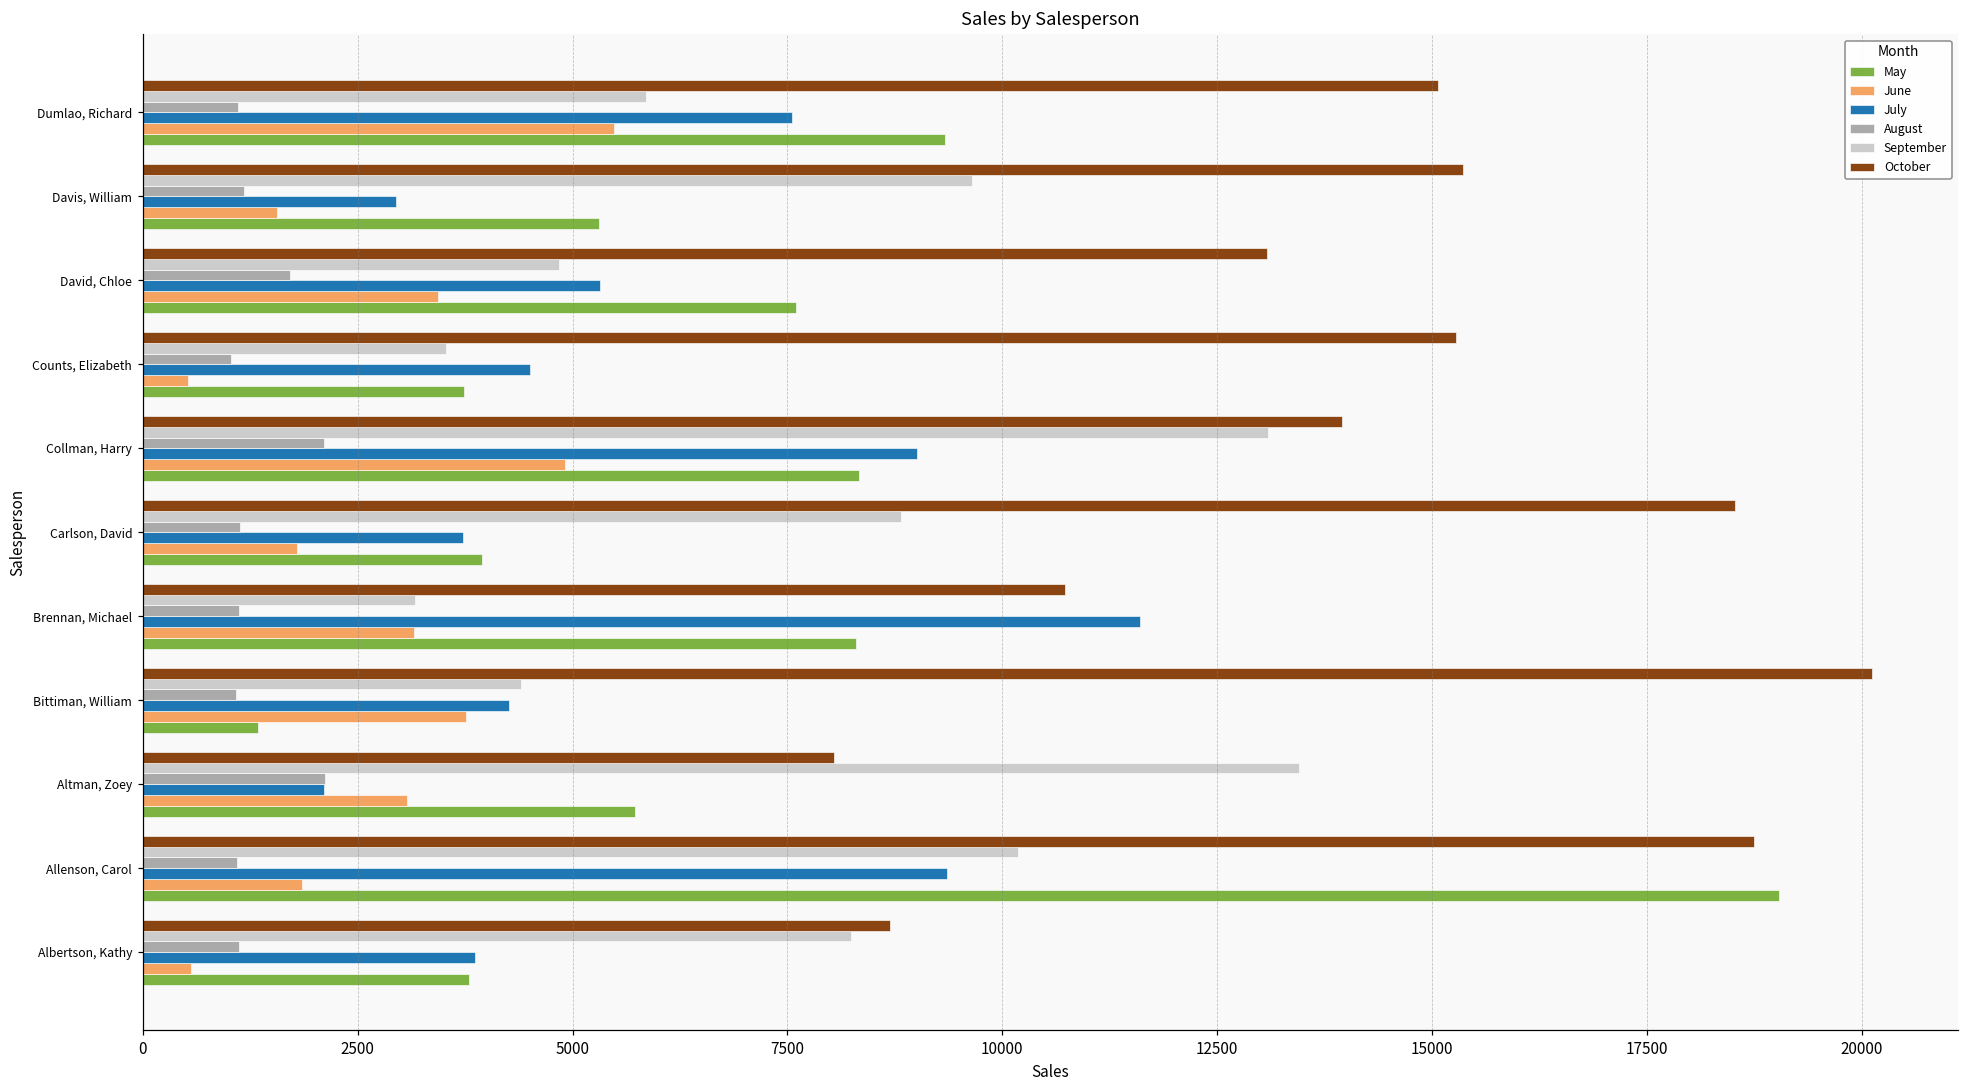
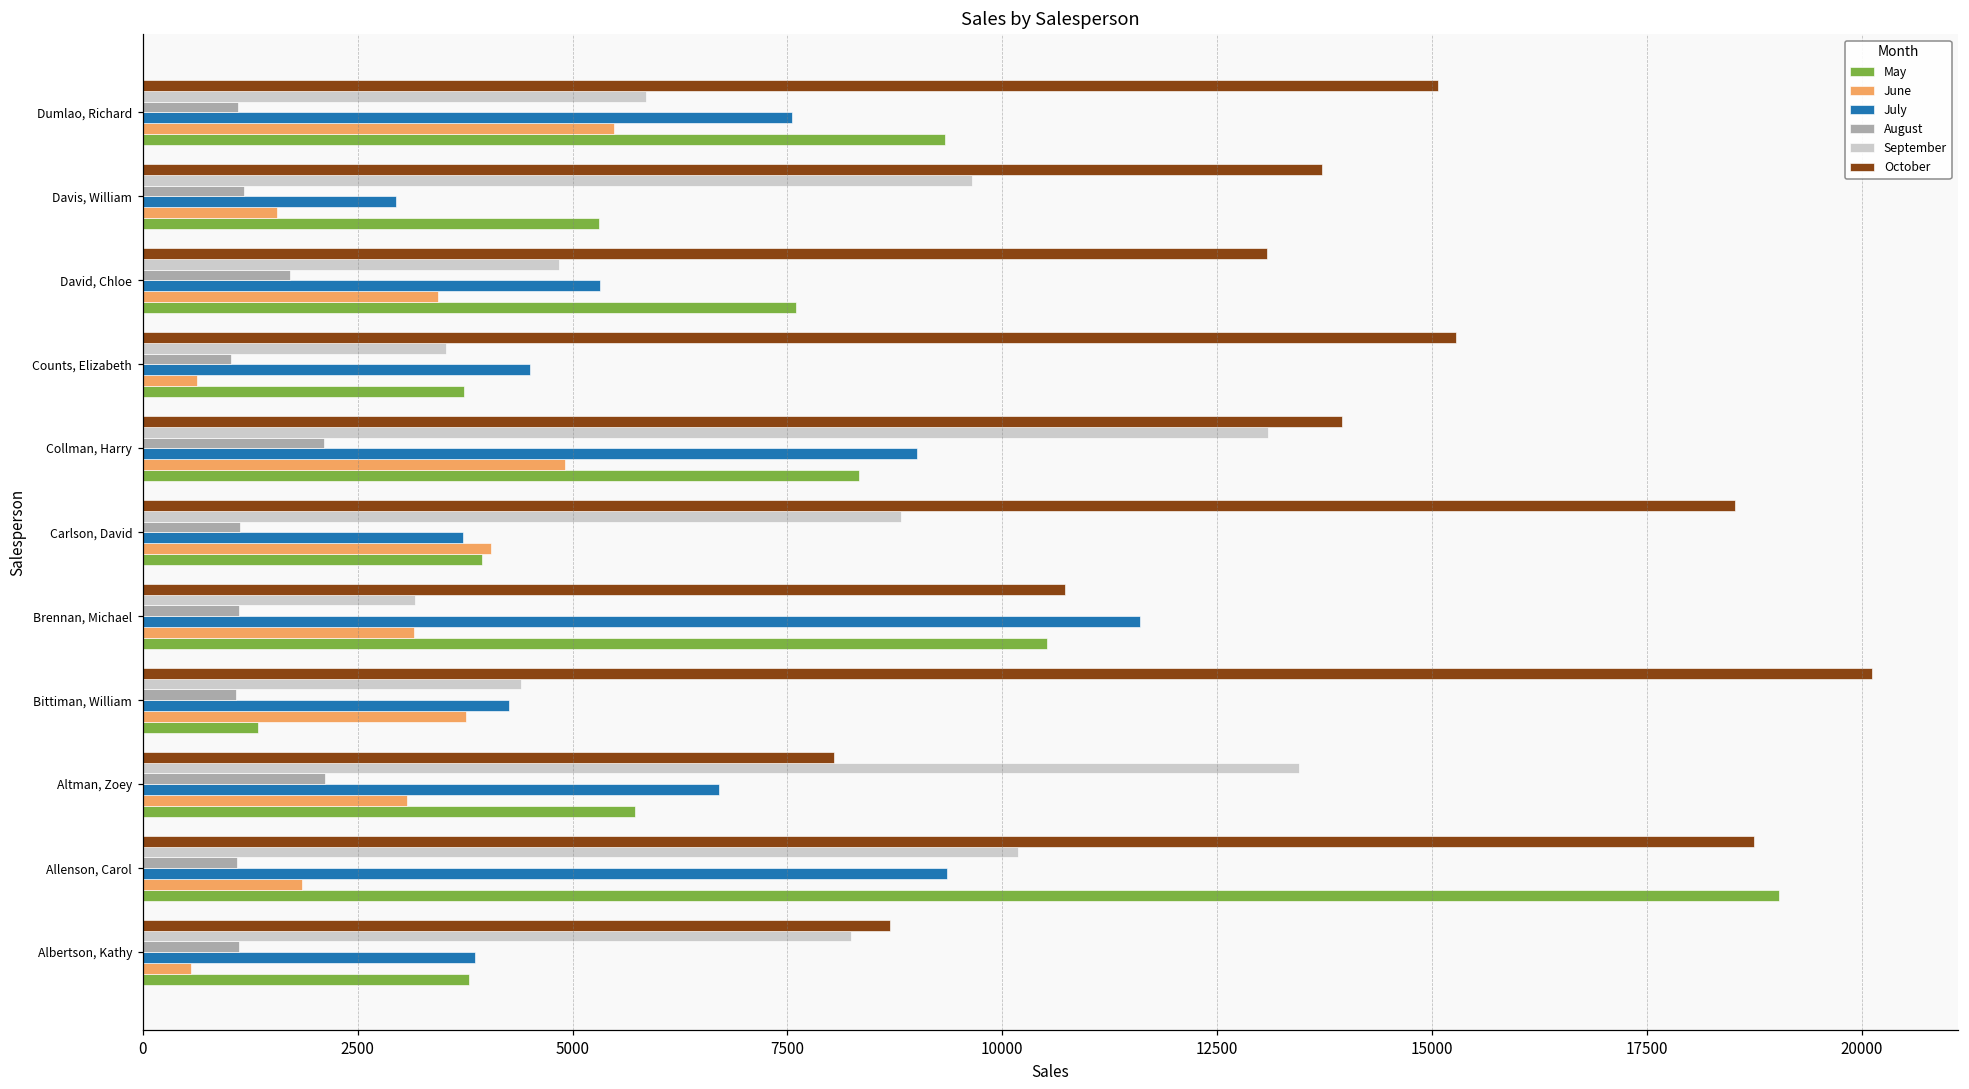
October, Davis, William: 15400 -> 13700
June, Counts, Elizabeth: 500 -> 600
June, Carlson, David: 1800 -> 4100
May, Brennan, Michael: 8300 -> 10500
July, Altman, Zoey: 2100 -> 6700
